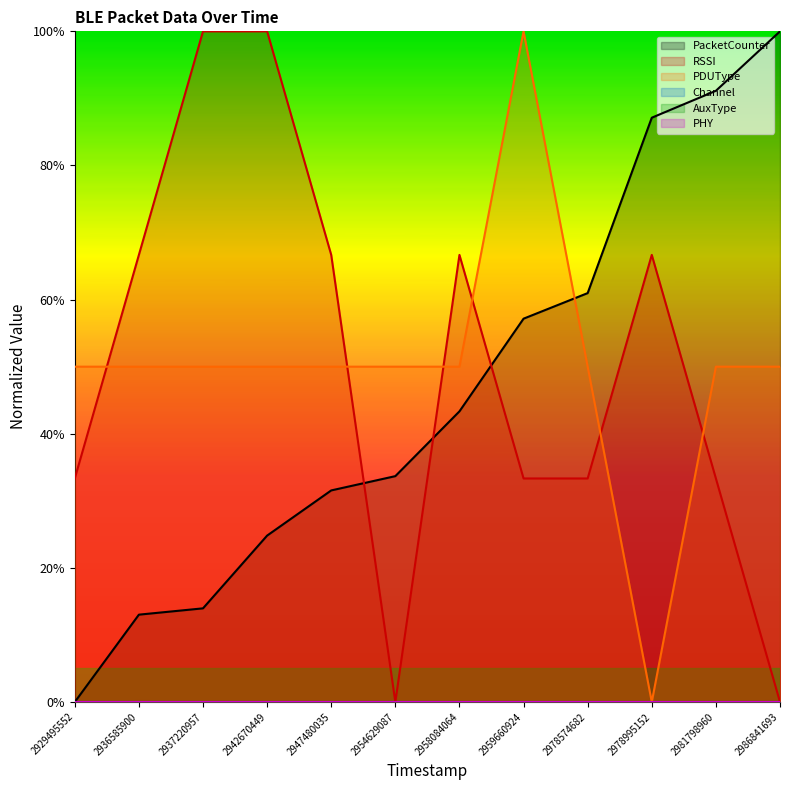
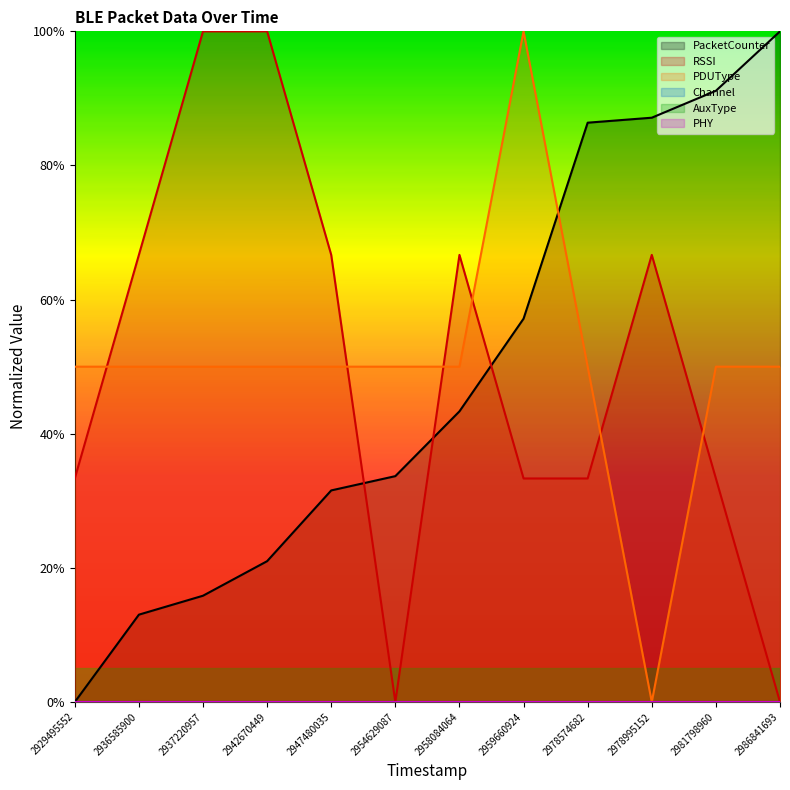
PacketCounter, 2937220957: 14% -> 16%
PacketCounter, 2942670449: 25% -> 21%
PacketCounter, 2978574682: 61% -> 86%
